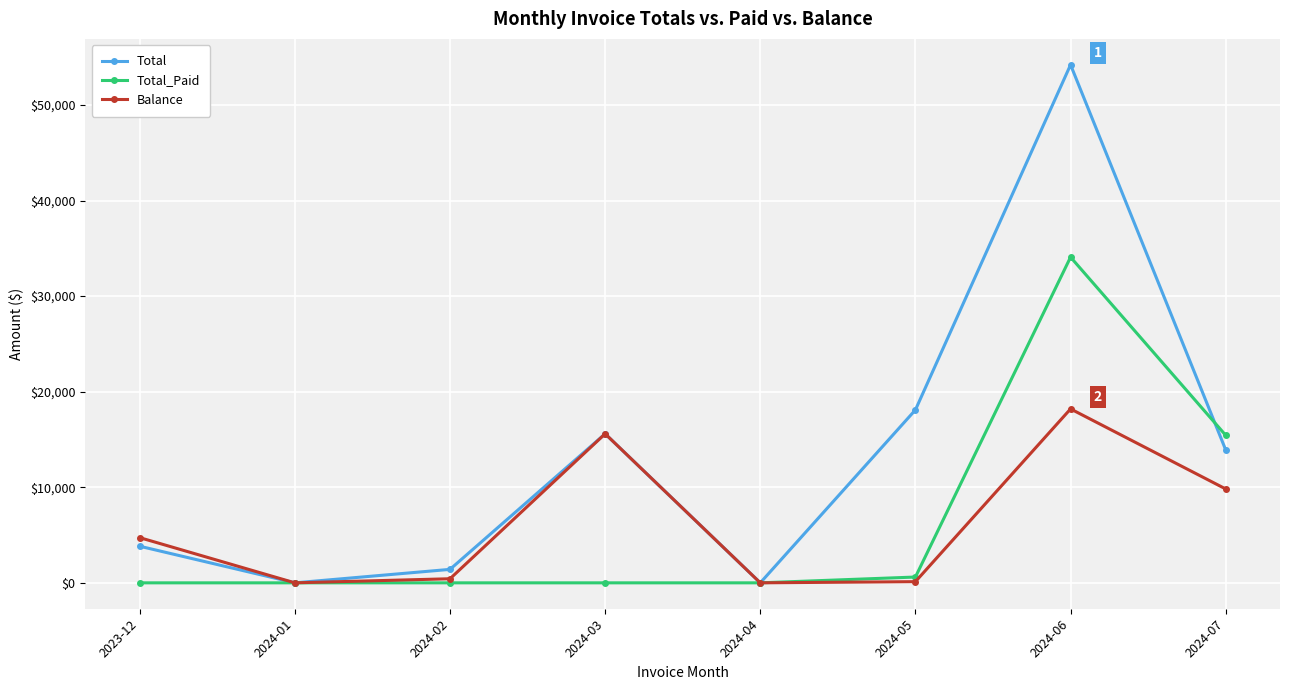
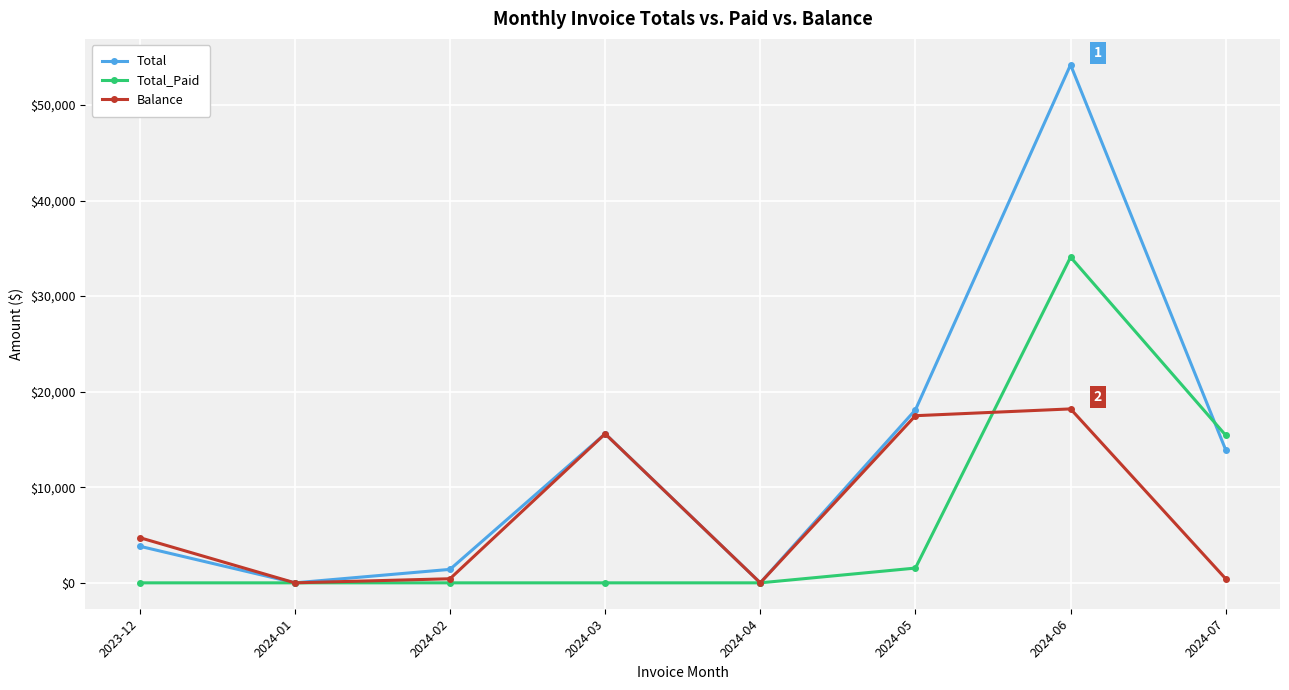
Total_Paid, 2024-05: $1,000 -> $2,000
Balance, 2024-05: $0 -> $17,000
Balance, 2024-07: $10,000 -> $0
